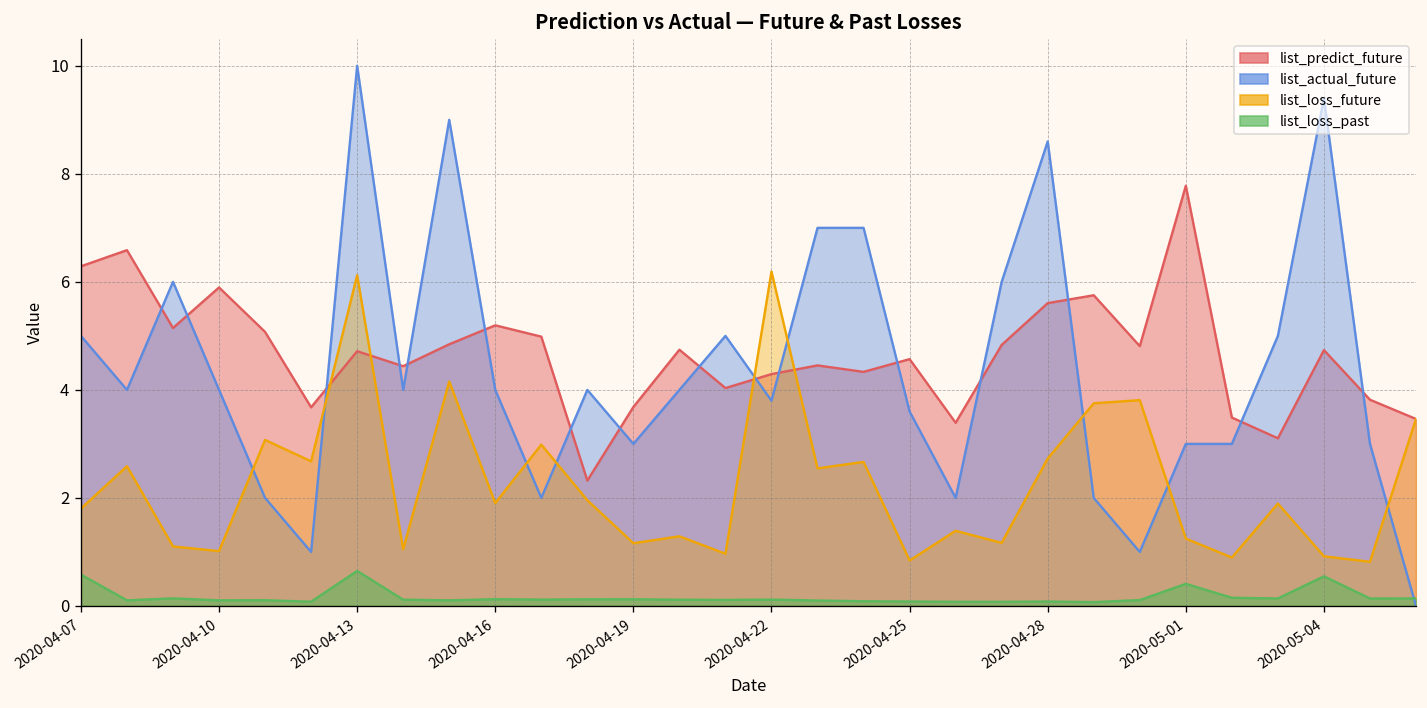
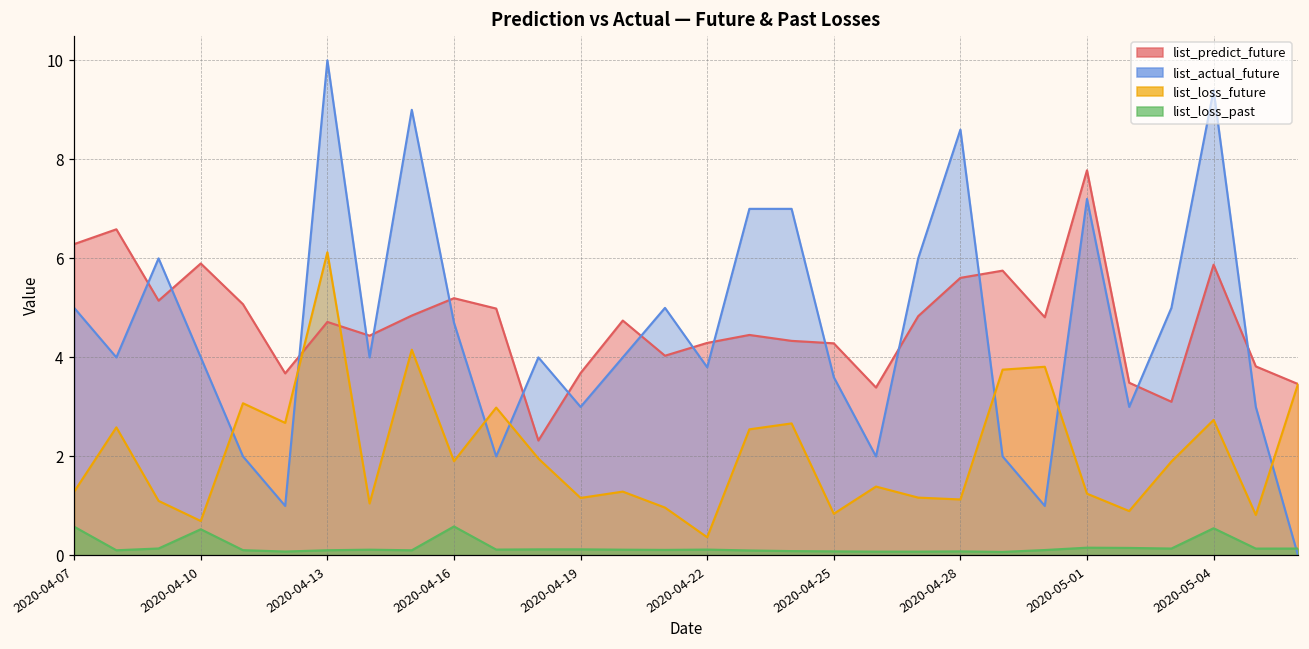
list_loss_future, 2020-04-07: 1.8 -> 1.3
list_loss_future, 2020-04-10: 1.0 -> 0.7
list_loss_past, 2020-04-10: 0.1 -> 0.5
list_loss_past, 2020-04-13: 0.6 -> 0.1
list_actual_future, 2020-04-16: 4.0 -> 4.7
list_loss_past, 2020-04-16: 0.1 -> 0.6
list_loss_future, 2020-04-22: 6.2 -> 0.4
list_predict_future, 2020-04-25: 4.6 -> 4.3
list_loss_future, 2020-04-28: 2.7 -> 1.1
list_actual_future, 2020-05-01: 3.0 -> 7.2
list_loss_past, 2020-05-01: 0.4 -> 0.2
list_predict_future, 2020-05-04: 4.7 -> 5.9
list_loss_future, 2020-05-04: 0.9 -> 2.7
